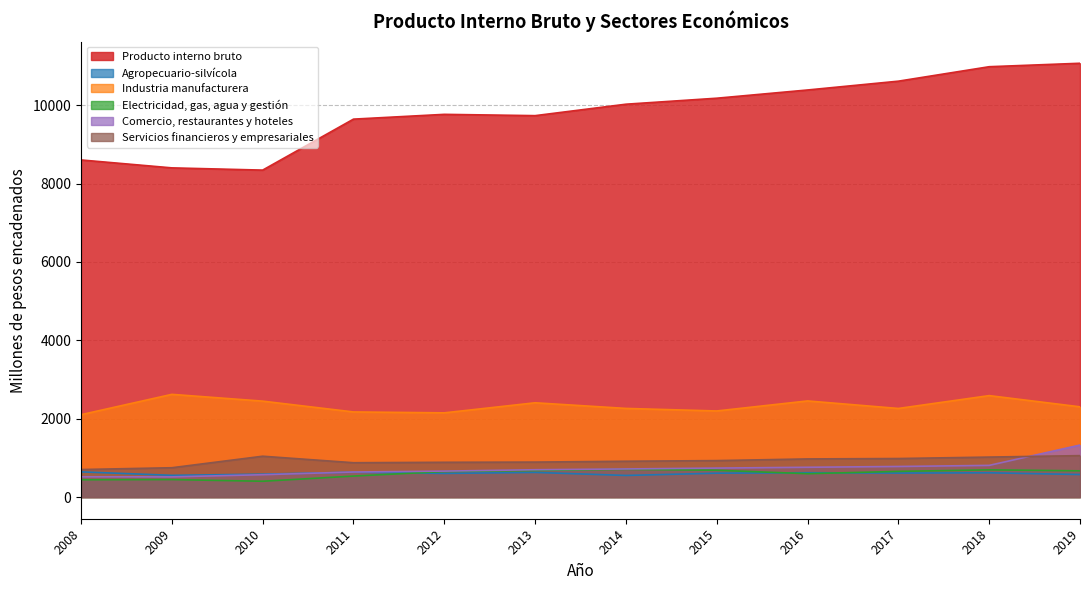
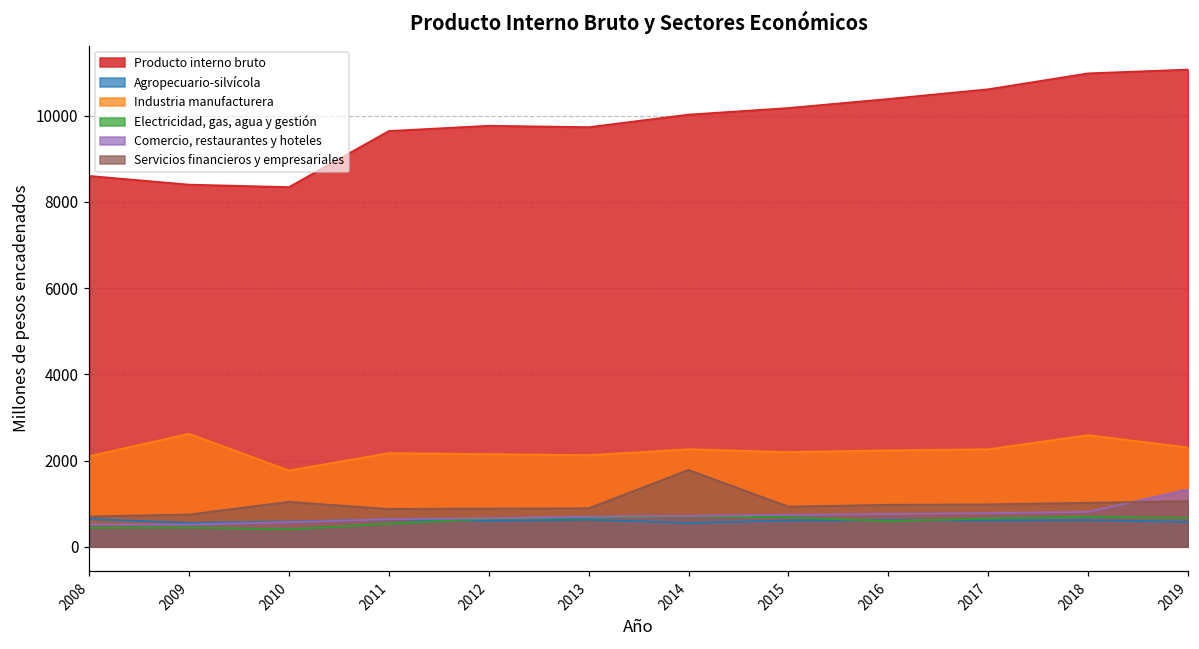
Industria manufacturera, 2010: 2400 -> 1800
Industria manufacturera, 2013: 2400 -> 2100
Servicios financieros y empresariales, 2014: 900 -> 1800
Industria manufacturera, 2016: 2500 -> 2200
